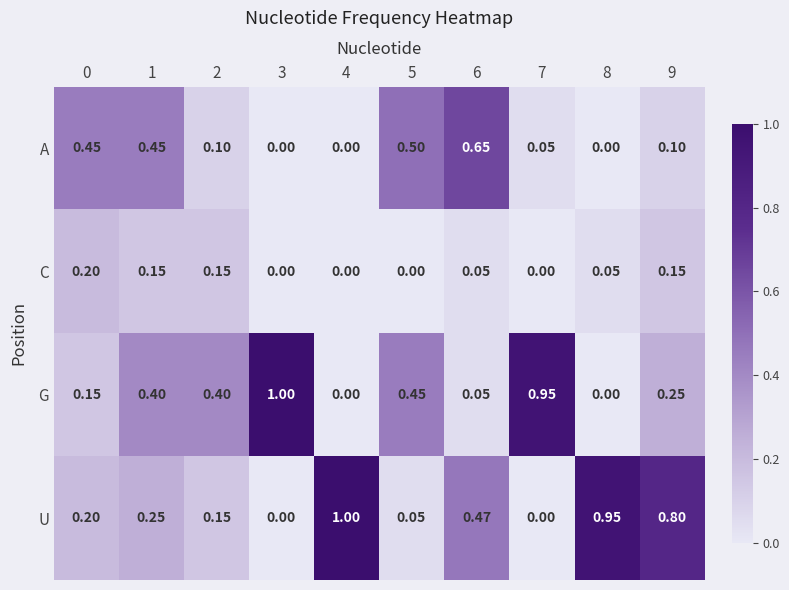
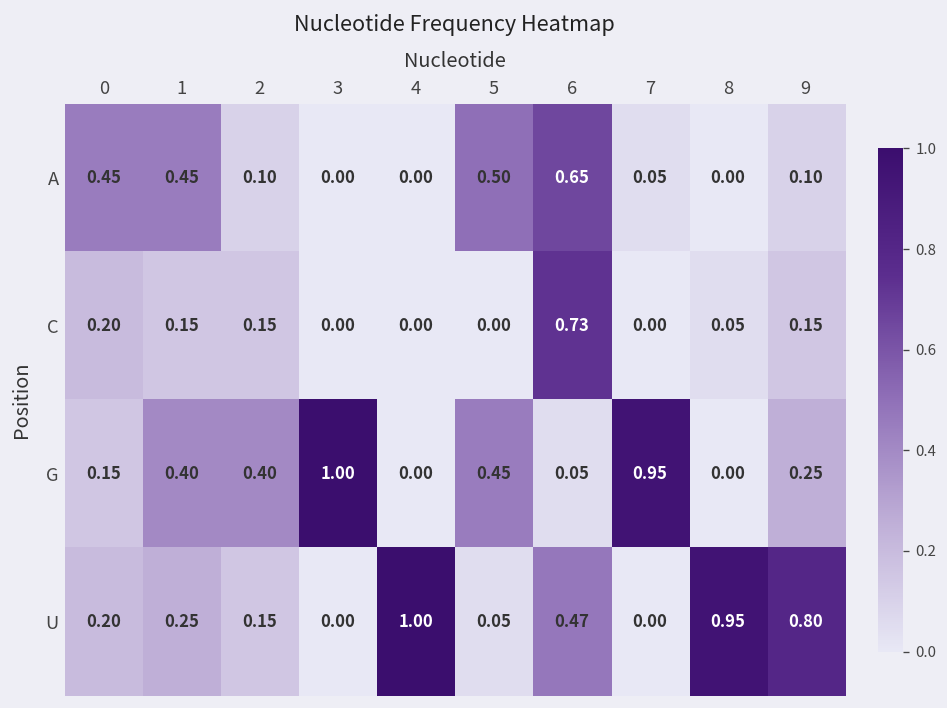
C, 6: 0.05 -> 0.73
